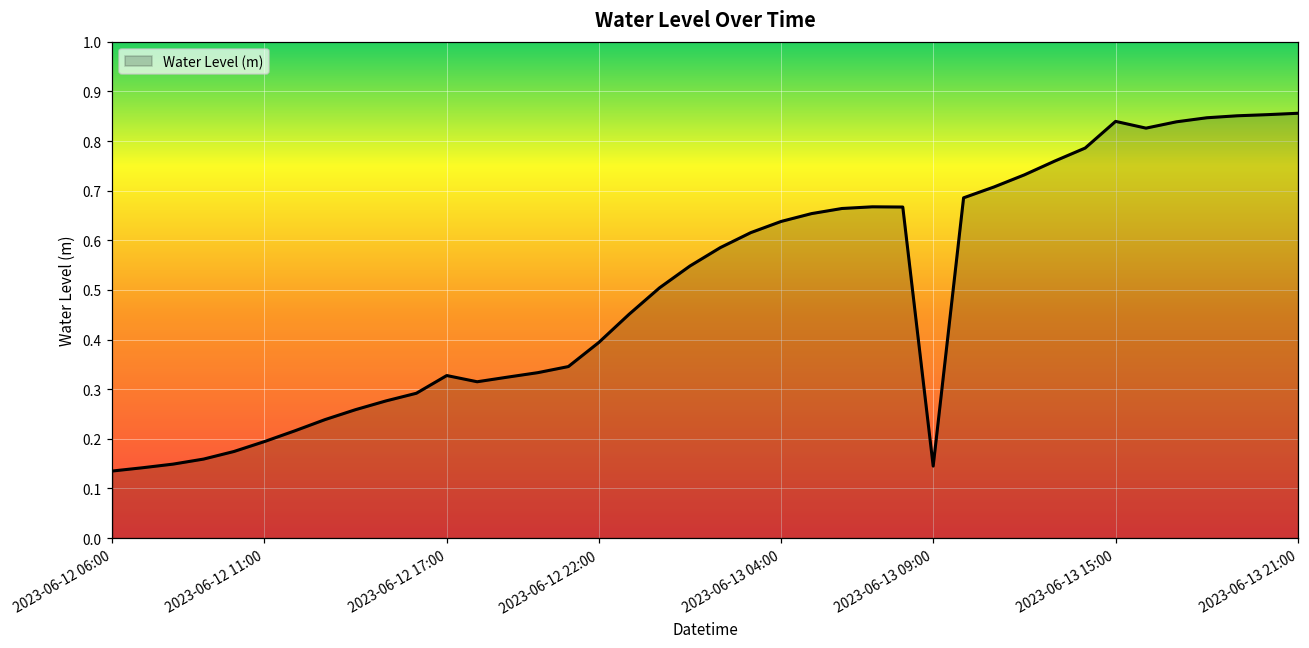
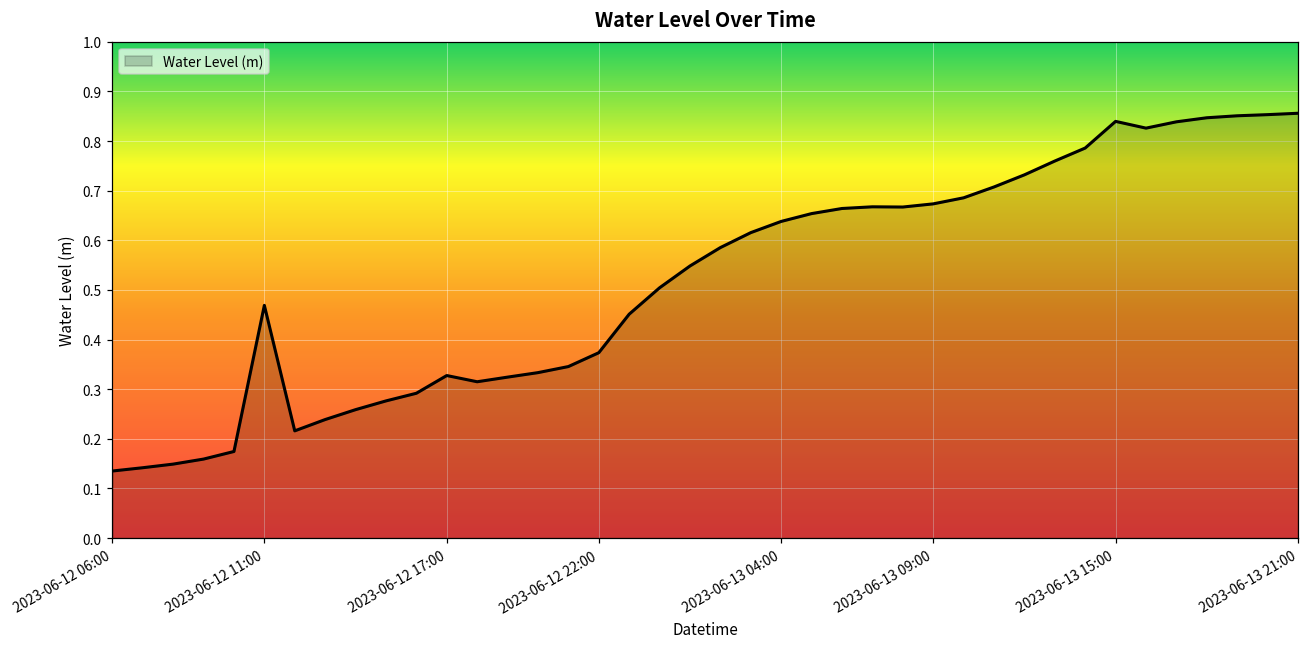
2023-06-12 11:00: 0.19 -> 0.47
2023-06-12 22:00: 0.39 -> 0.37
2023-06-13 09:00: 0.14 -> 0.67
